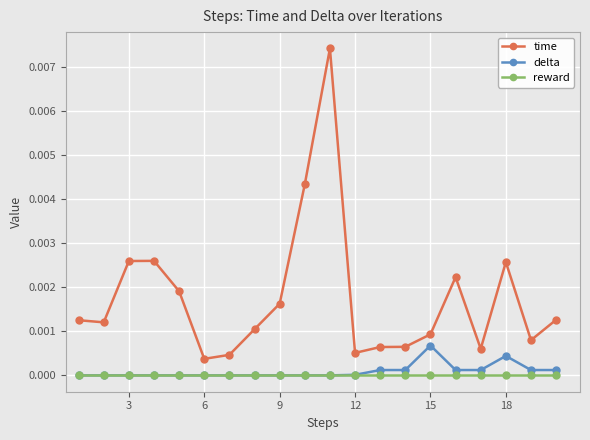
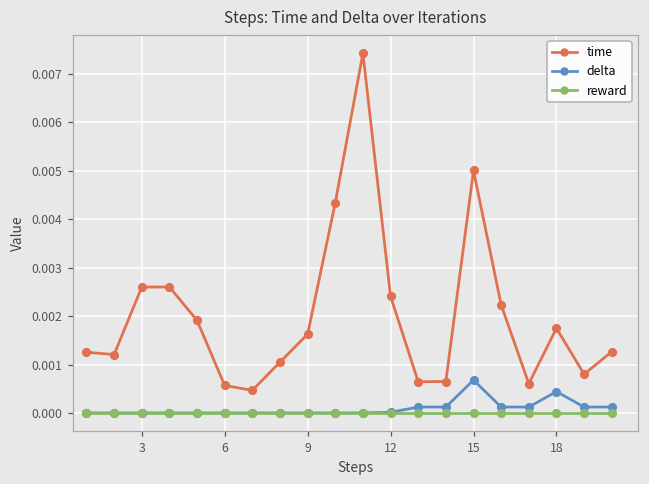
time, 6: 0.0004 -> 0.0006
time, 12: 0.0005 -> 0.0024
time, 15: 0.0009 -> 0.0050
time, 18: 0.0026 -> 0.0017
